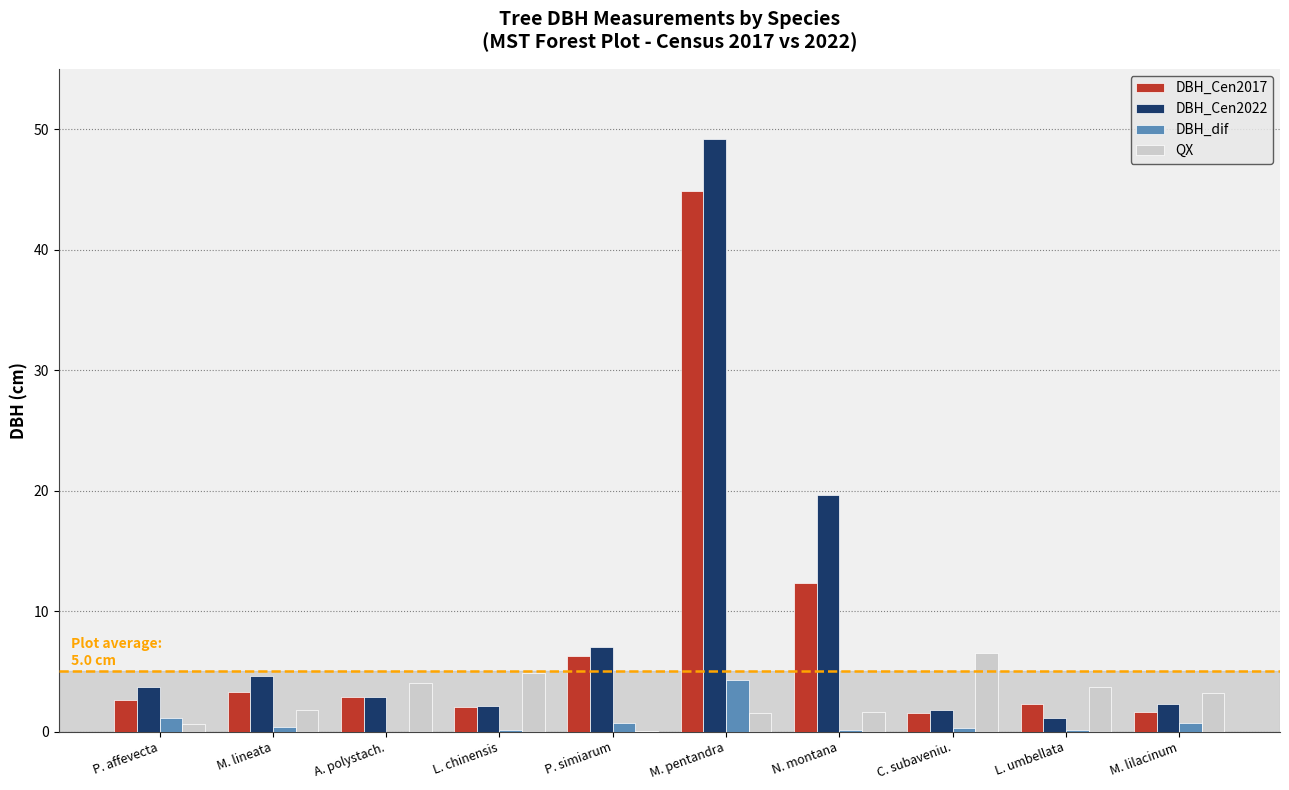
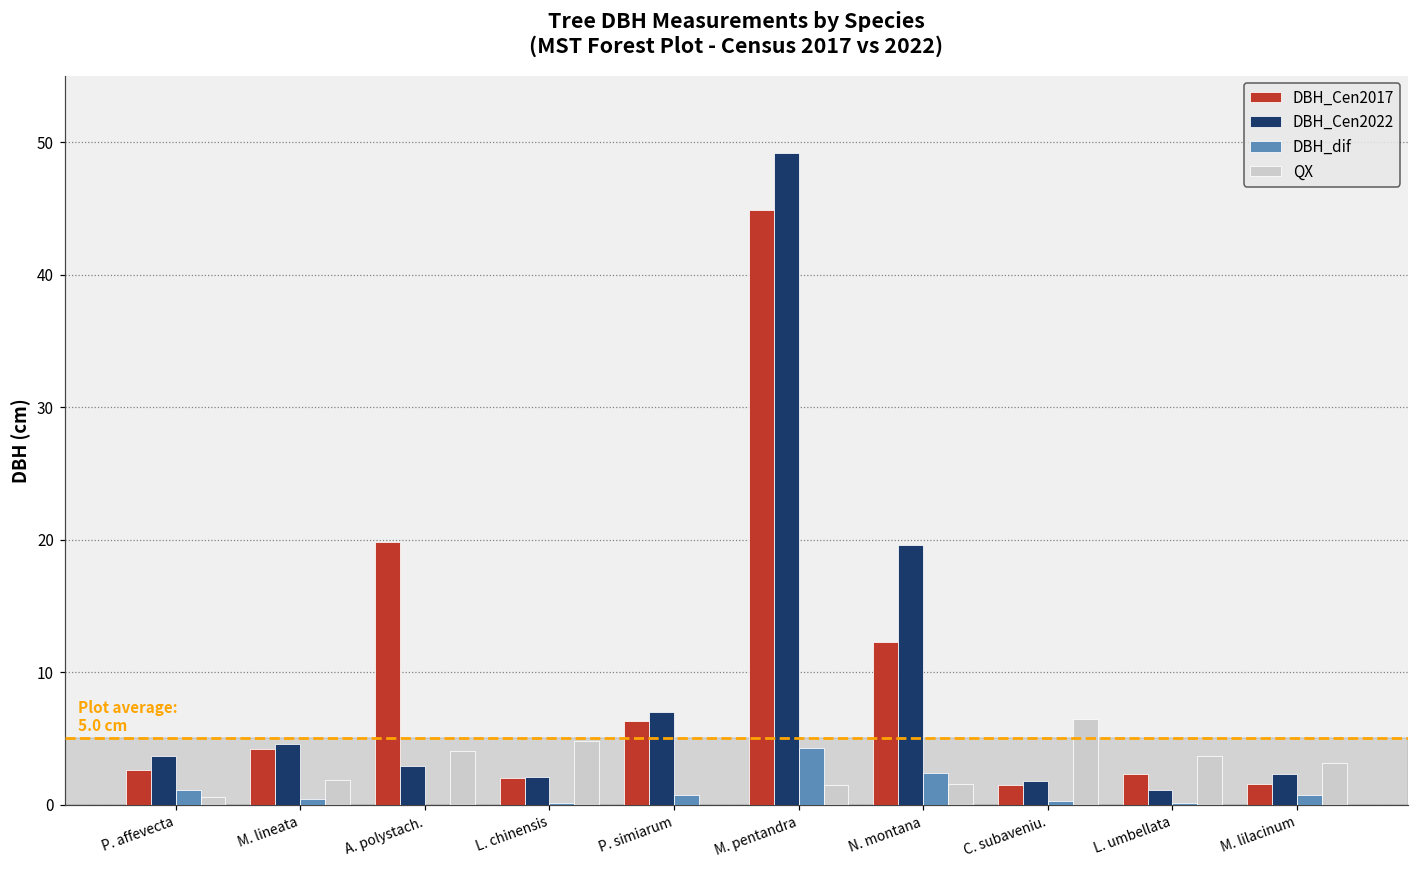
DBH_Cen2017, M. lineata: 3.3 -> 4.2
DBH_Cen2017, A. polystach.: 2.9 -> 19.8
DBH_dif, N. montana: 0.1 -> 2.4
